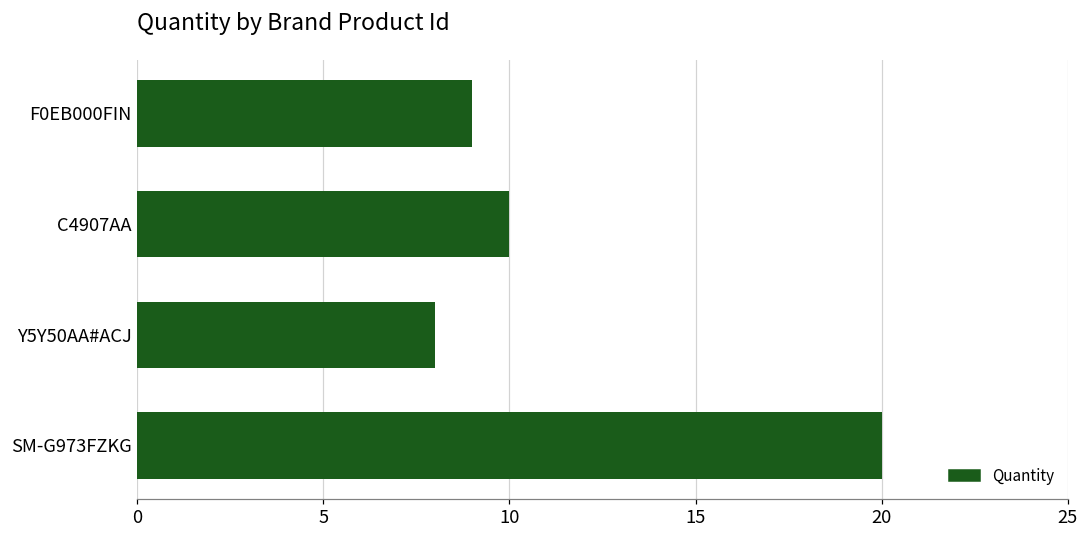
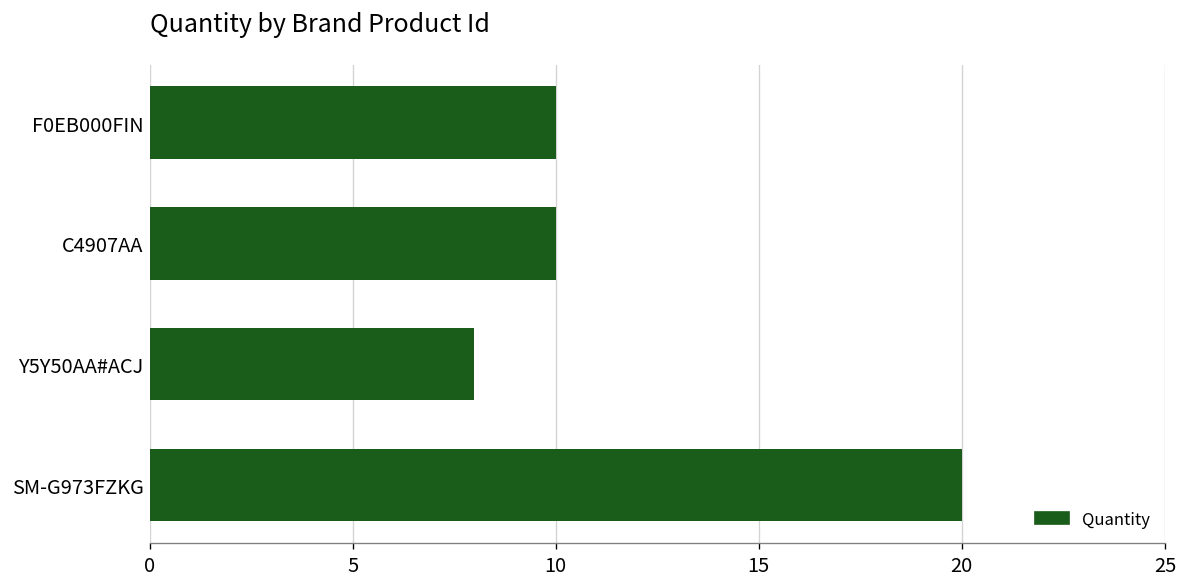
F0EB000FIN: 9 -> 10
